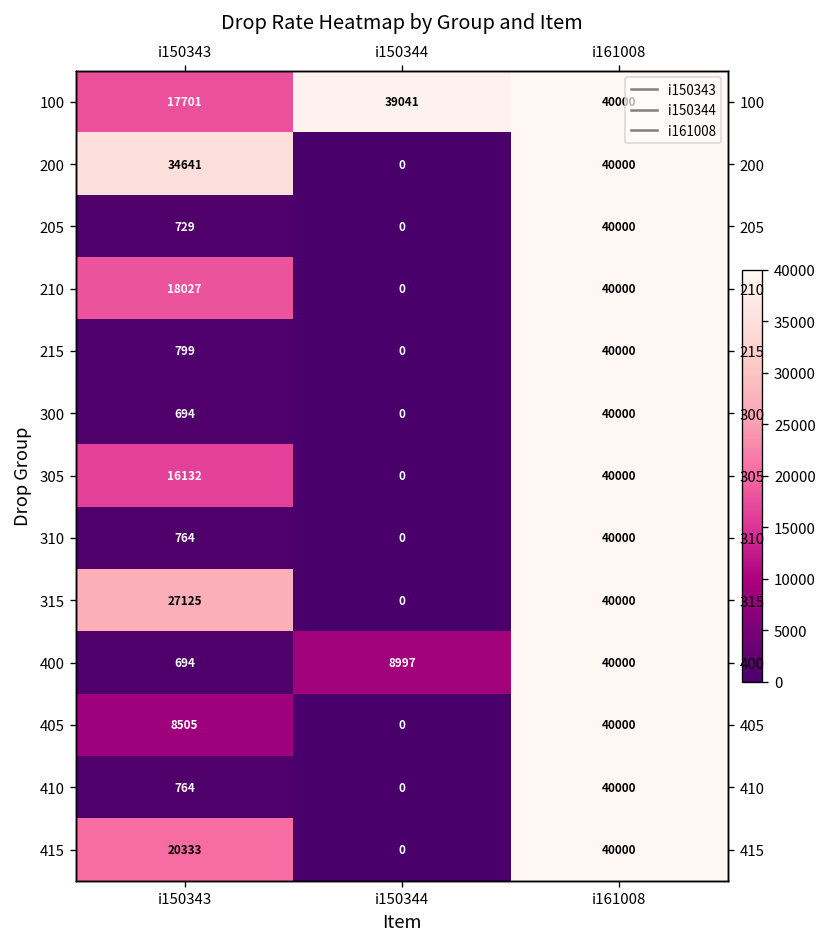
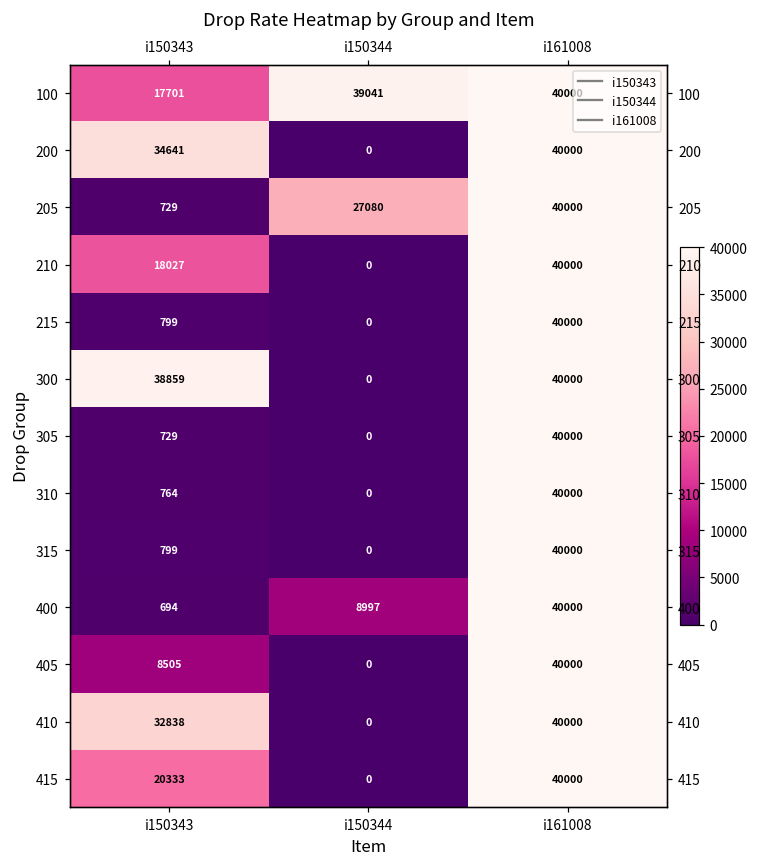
205, i150344: 0 -> 27080
300, i150343: 694 -> 38859
305, i150343: 16132 -> 729
315, i150343: 27125 -> 799
410, i150343: 764 -> 32838
